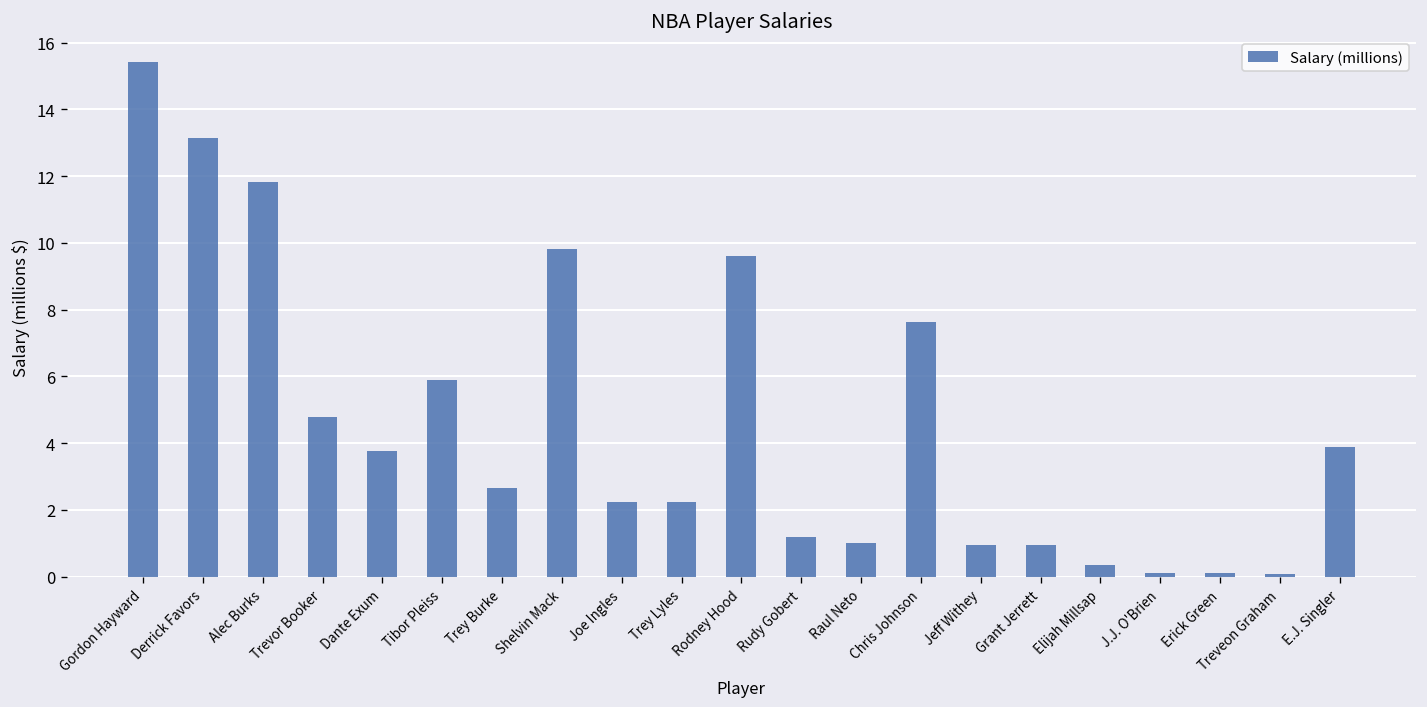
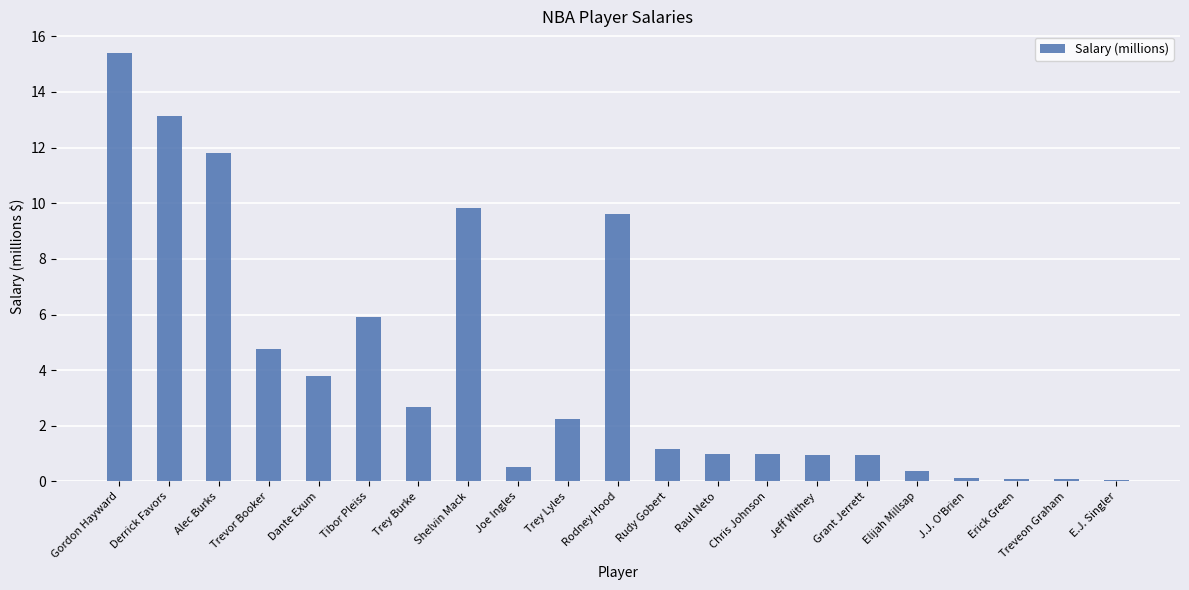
Joe Ingles: 2.3 -> 0.5
Chris Johnson: 7.6 -> 1.0
E.J. Singler: 3.9 -> 0.1
